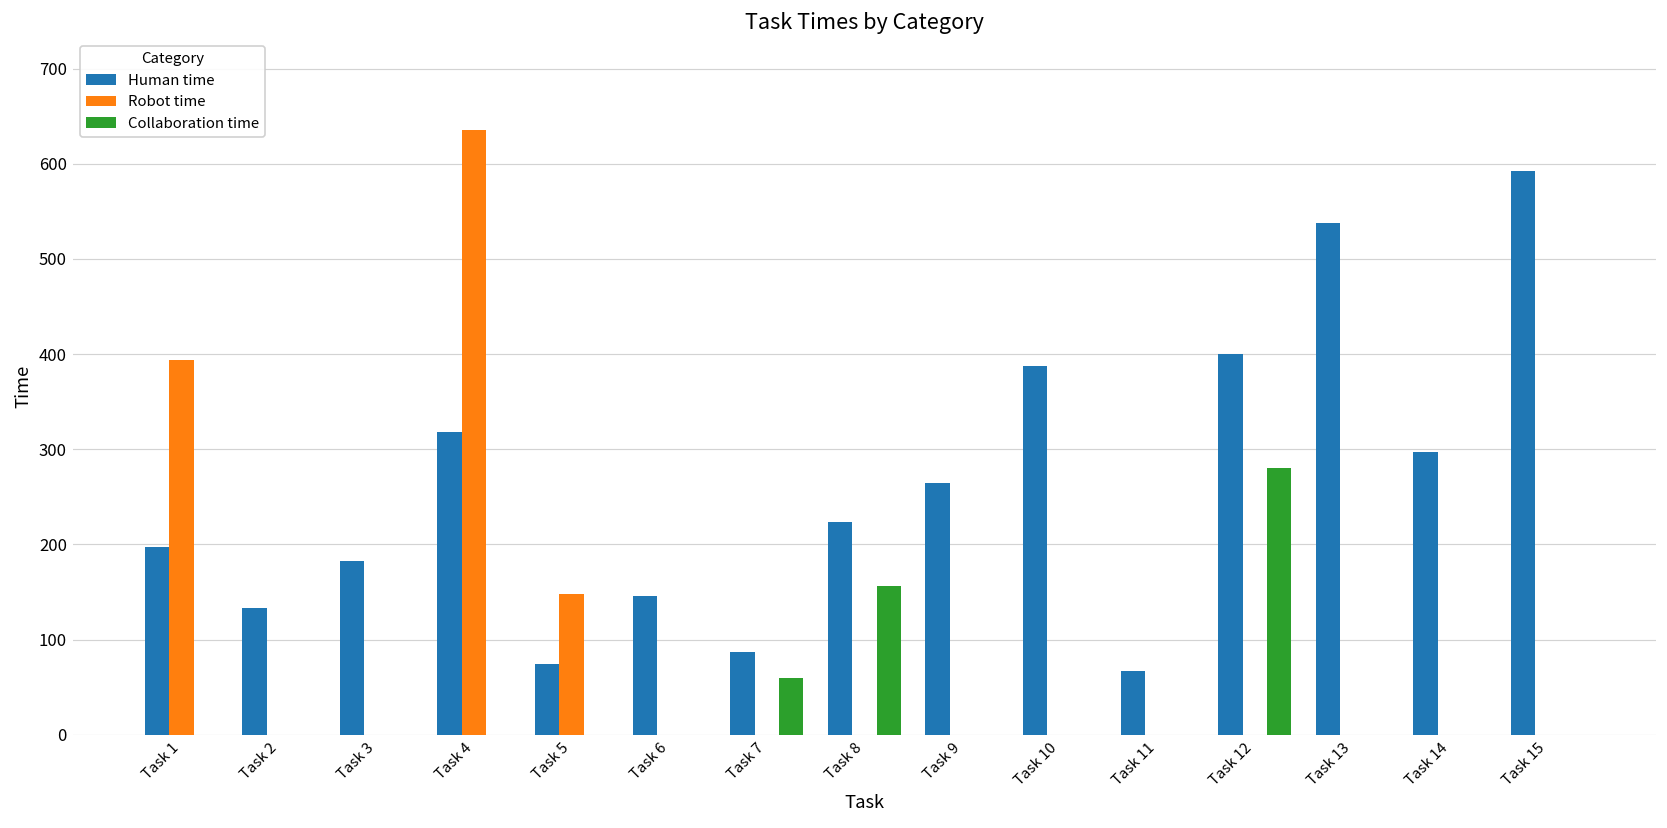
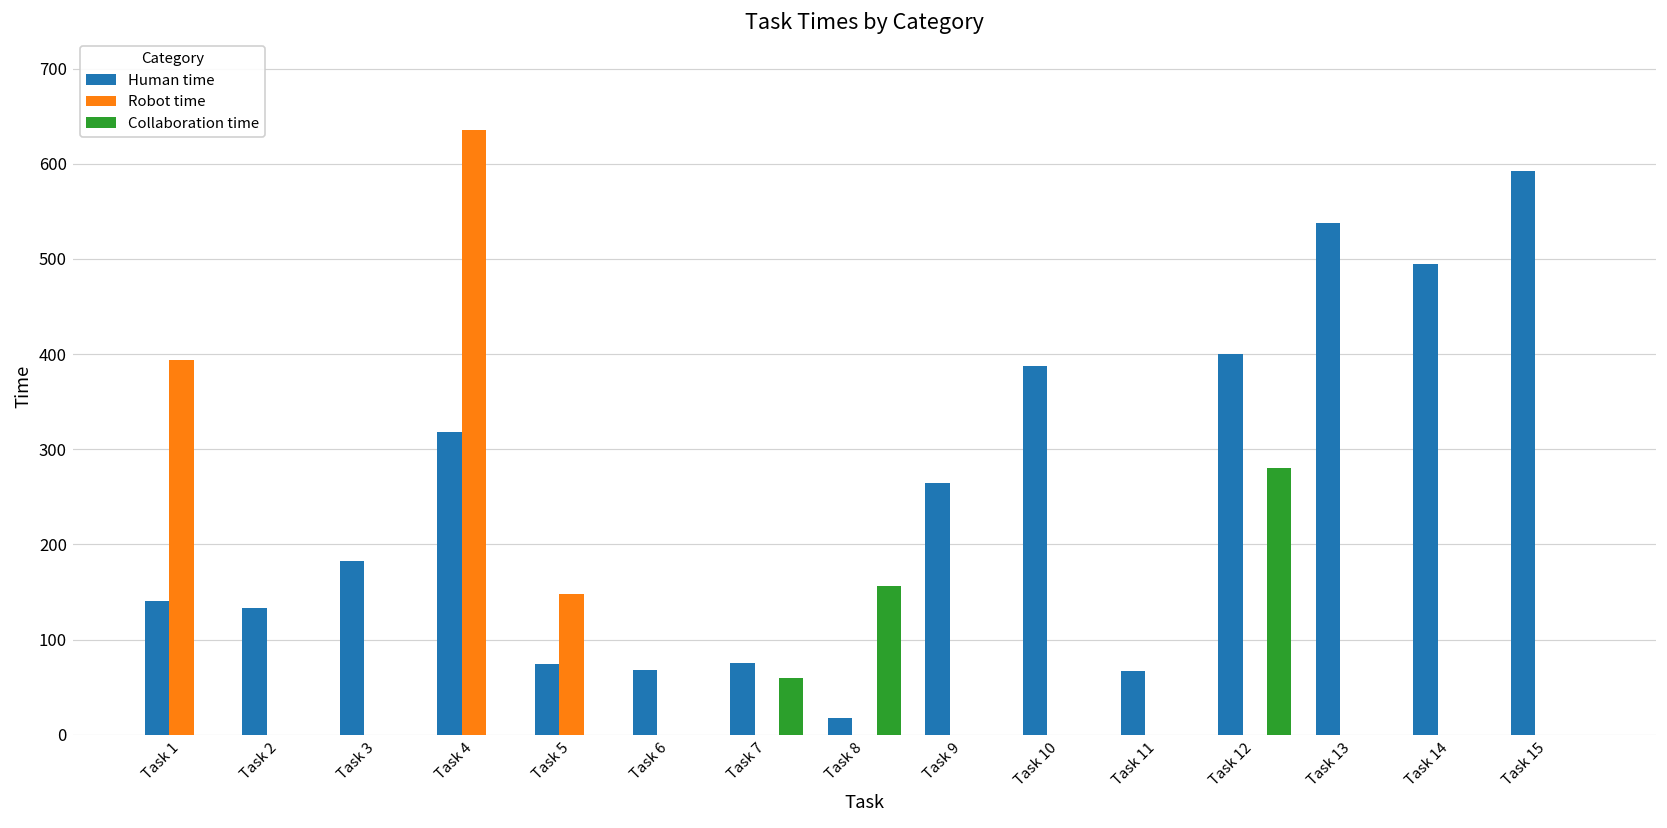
Human time, Task 1: 200 -> 140
Human time, Task 6: 150 -> 70
Human time, Task 7: 90 -> 80
Human time, Task 8: 220 -> 20
Human time, Task 14: 300 -> 500
